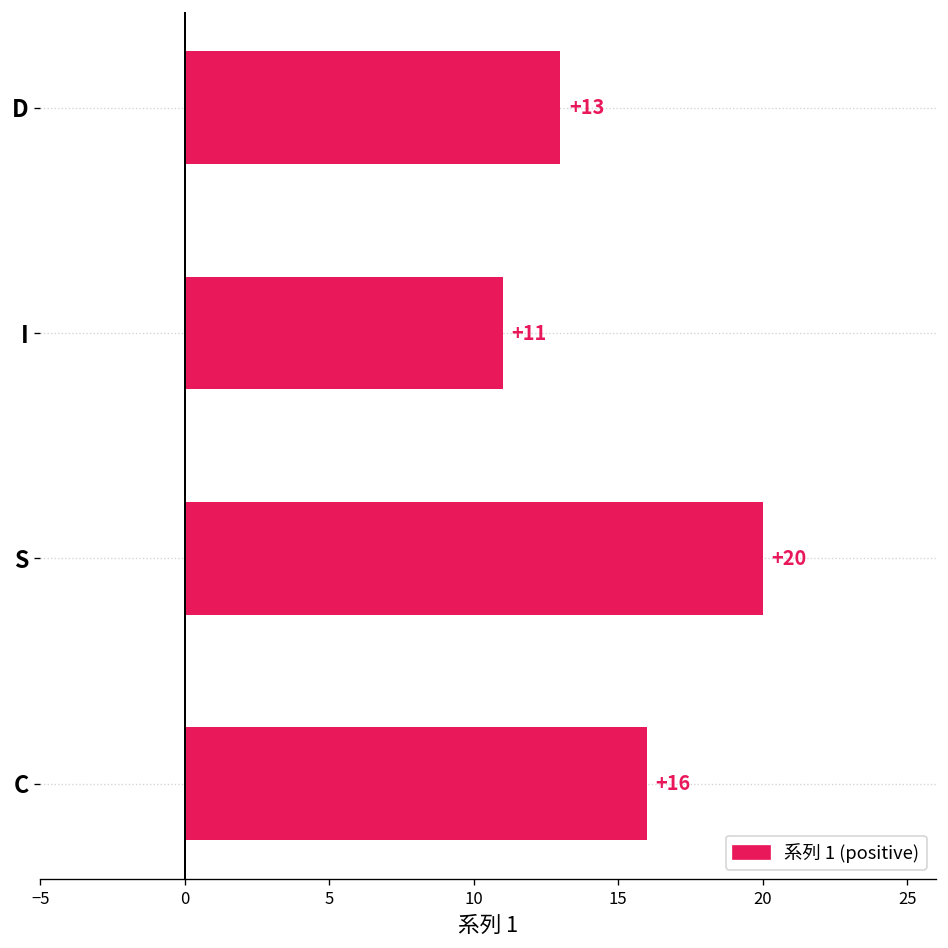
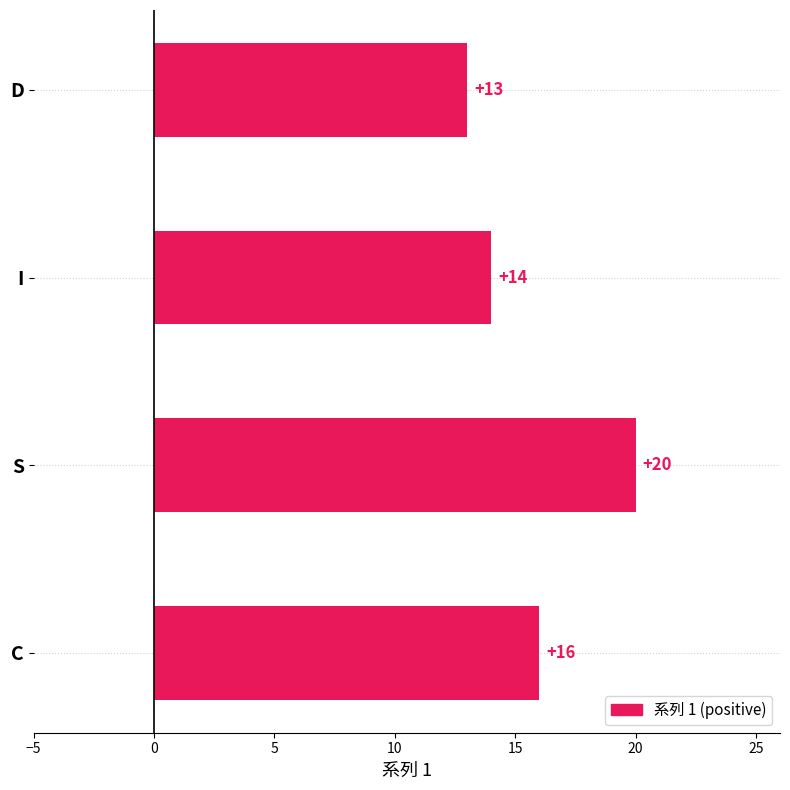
I: +11 -> +14
